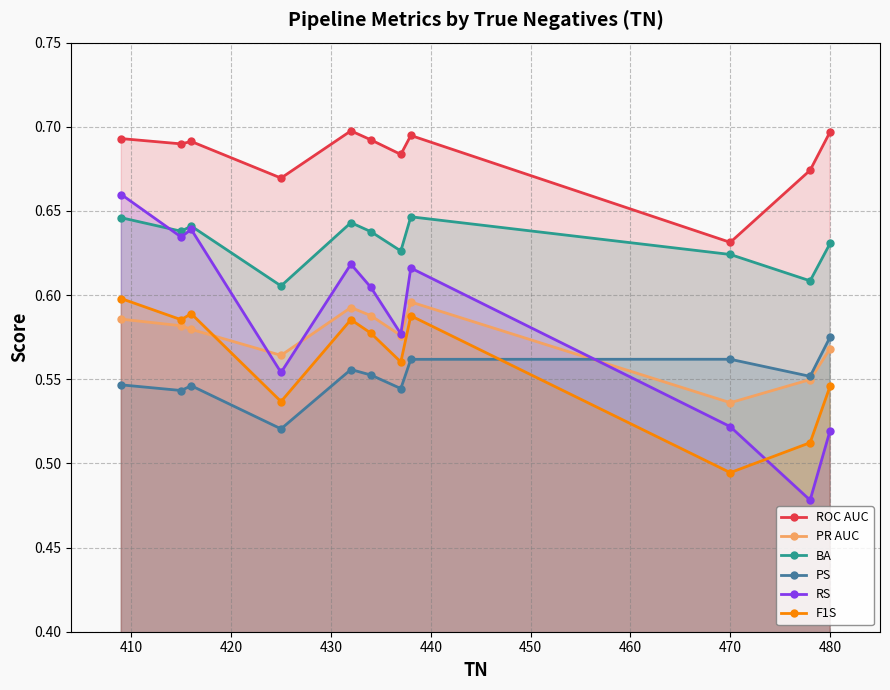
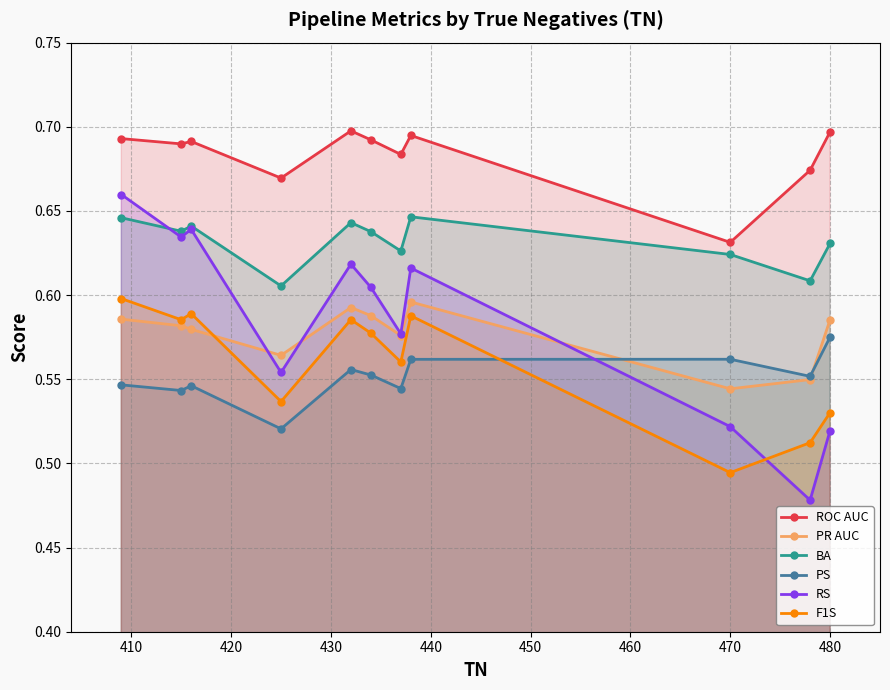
PR AUC, 470: 0.536 -> 0.544
PR AUC, 480: 0.568 -> 0.585
F1S, 480: 0.546 -> 0.530
